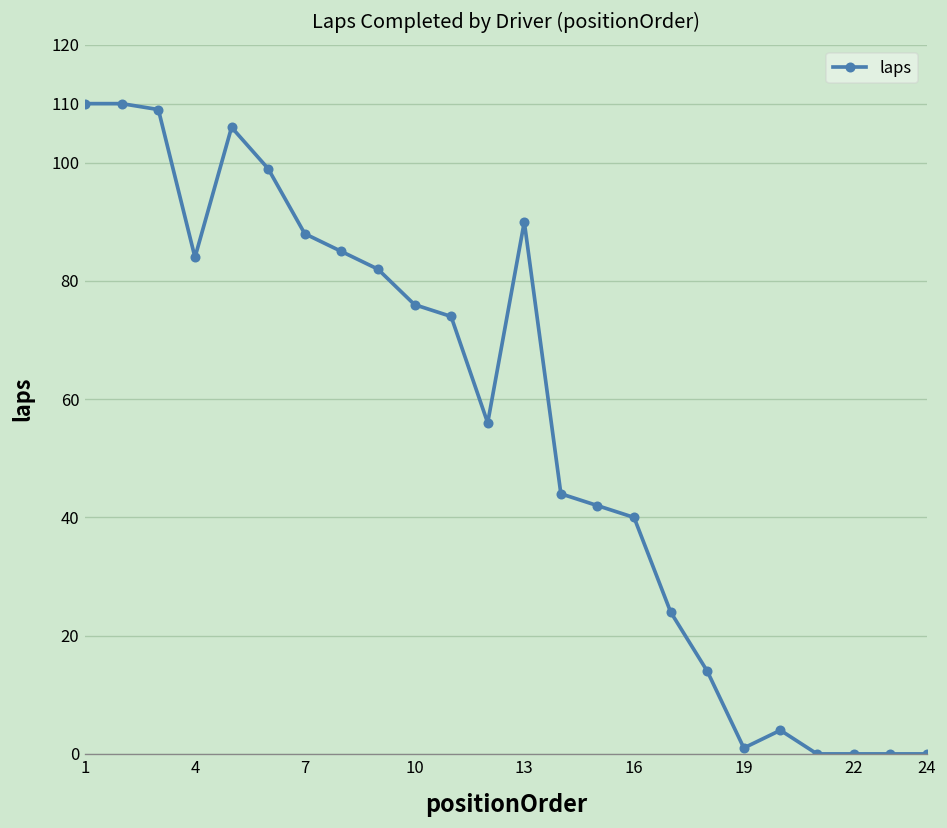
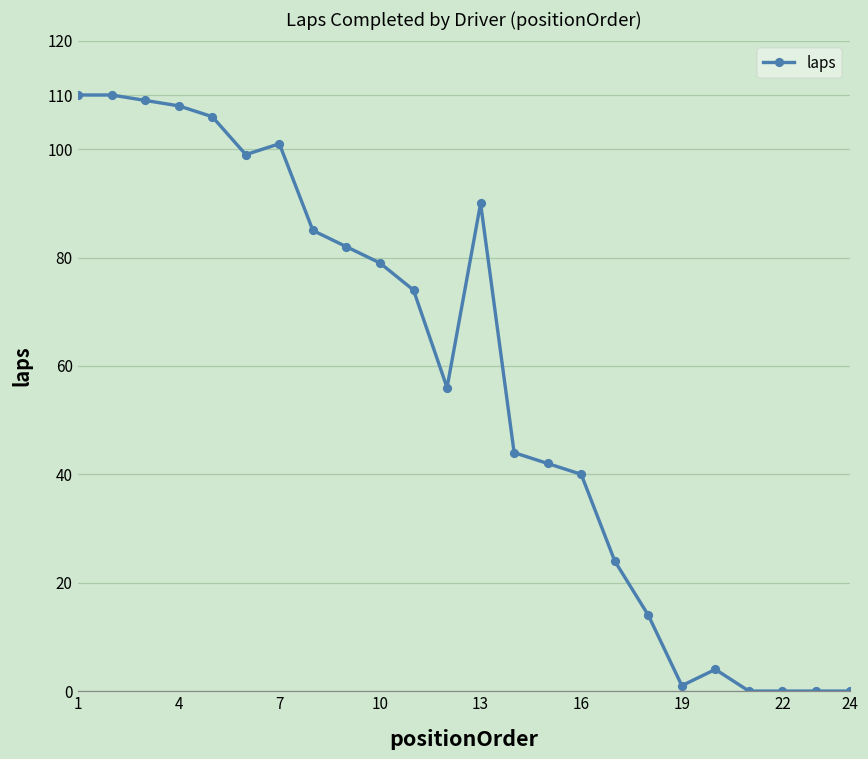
4: 84 -> 108
7: 88 -> 101
10: 76 -> 79
